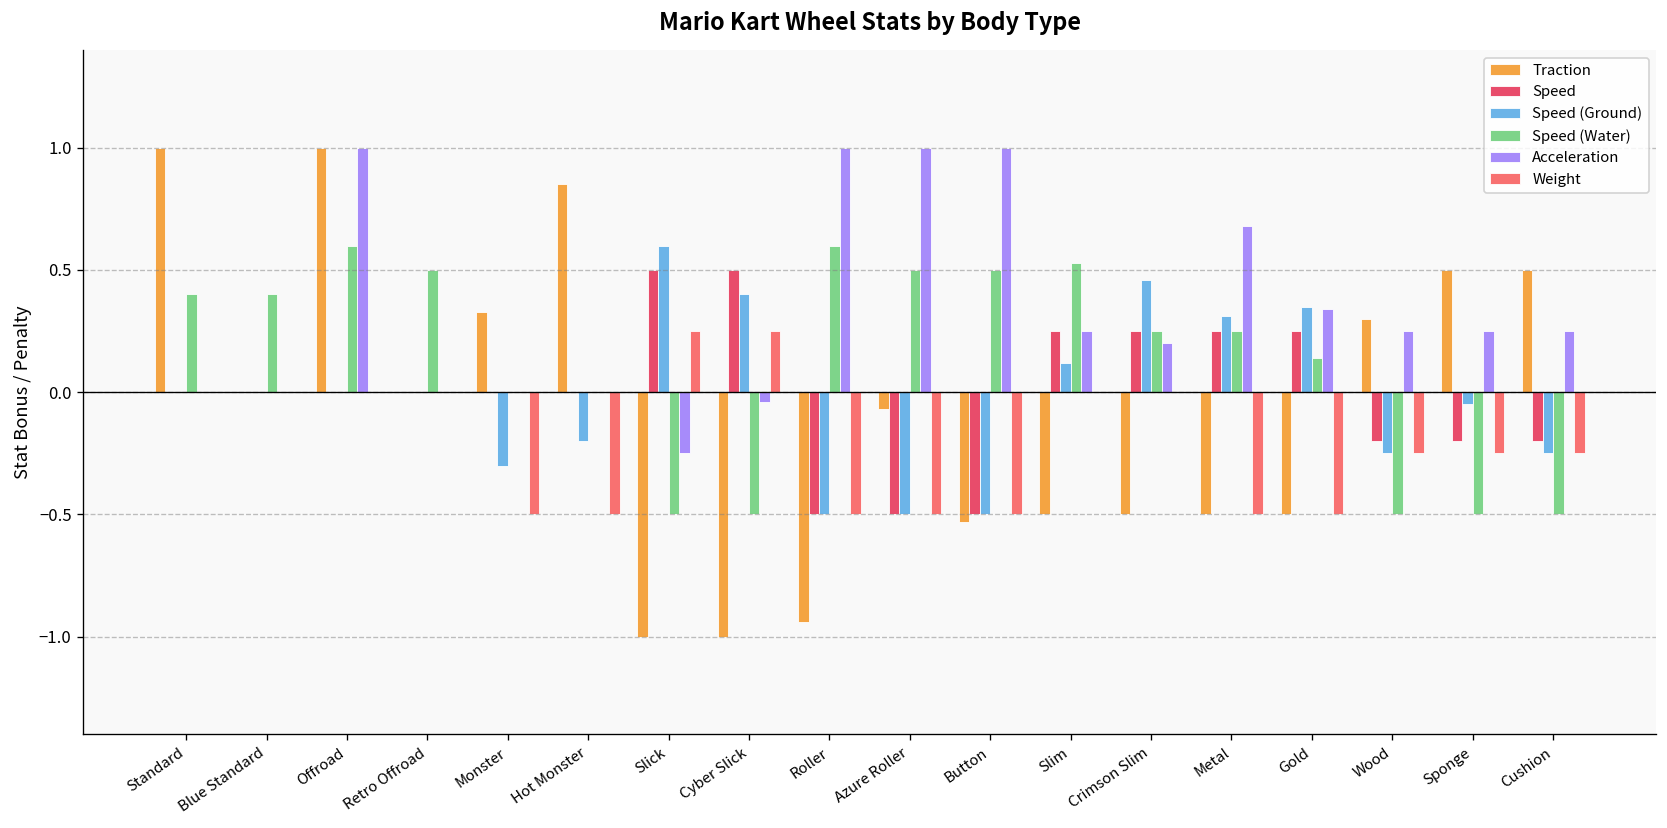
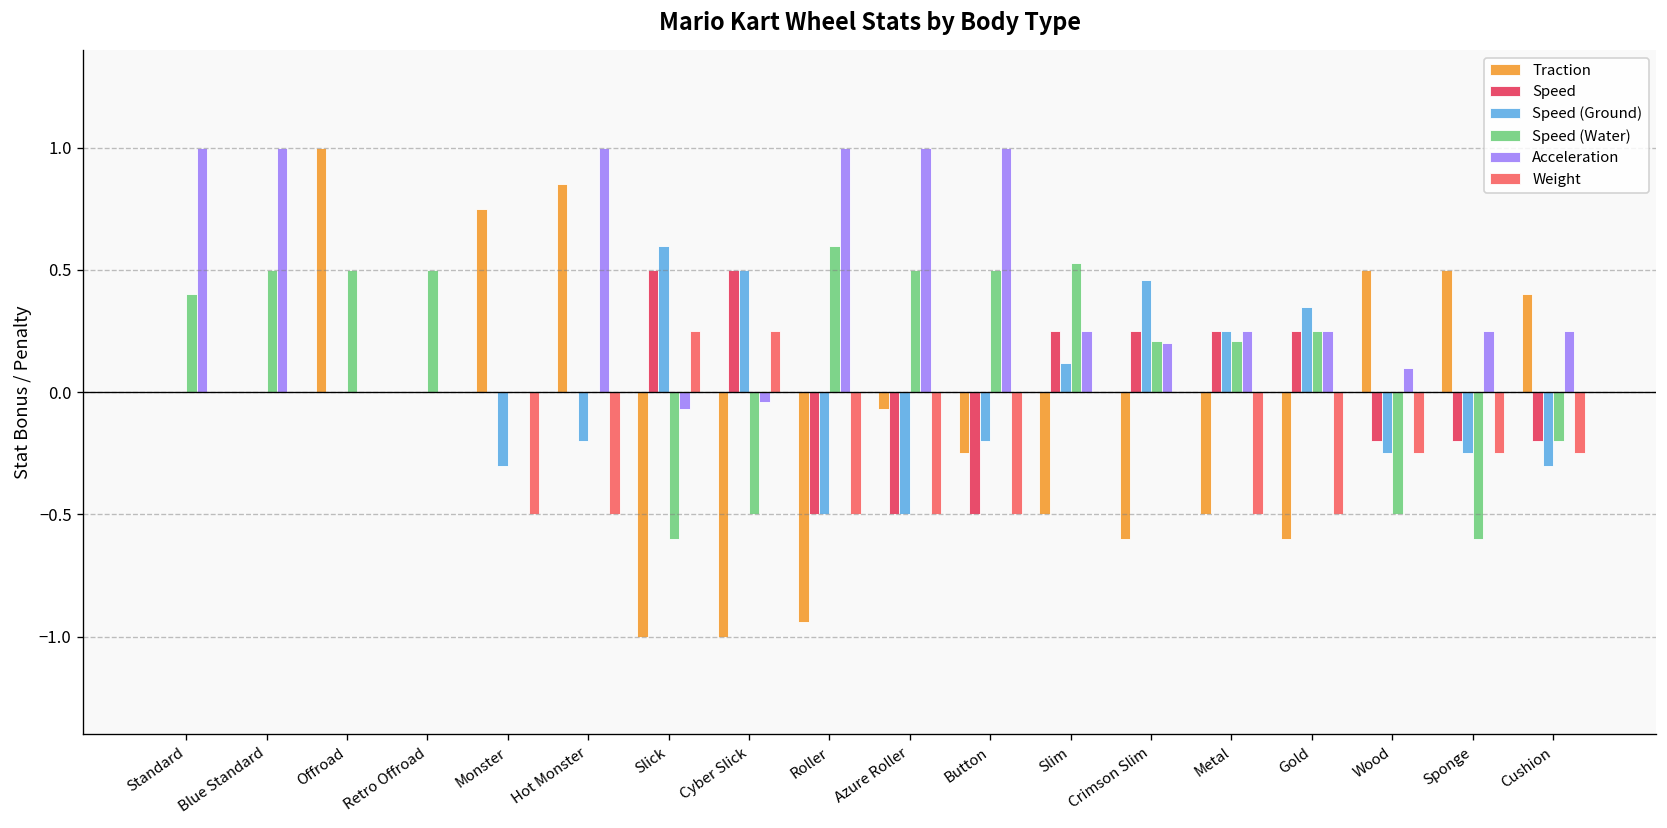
Traction, Standard: 1 -> 0
Acceleration, Standard: 0 -> 1
Speed (Water), Blue Standard: 0.4 -> 0.5
Acceleration, Blue Standard: 0 -> 1
Speed (Water), Offroad: 0.6 -> 0.5
Acceleration, Offroad: 1 -> 0
Traction, Monster: 0.33 -> 0.75
Acceleration, Hot Monster: 0 -> 1
Speed (Water), Slick: -0.5 -> -0.6
Acceleration, Slick: -0.25 -> -0.07
Speed (Ground), Cyber Slick: 0.4 -> 0.5
Traction, Button: -0.53 -> -0.25
Speed (Ground), Button: -0.5 -> -0.2
Traction, Crimson Slim: -0.5 -> -0.6
Speed (Water), Crimson Slim: 0.25 -> 0.21
Speed (Ground), Metal: 0.31 -> 0.25
Speed (Water), Metal: 0.25 -> 0.21
Acceleration, Metal: 0.68 -> 0.25
Traction, Gold: -0.5 -> -0.6
Speed (Water), Gold: 0.14 -> 0.25
Acceleration, Gold: 0.34 -> 0.25
Traction, Wood: 0.3 -> 0.5
Acceleration, Wood: 0.25 -> 0.10
Speed (Ground), Sponge: -0.05 -> -0.25
Speed (Water), Sponge: -0.5 -> -0.6
Traction, Cushion: 0.5 -> 0.4
Speed (Ground), Cushion: -0.25 -> -0.30
Speed (Water), Cushion: -0.5 -> -0.2
